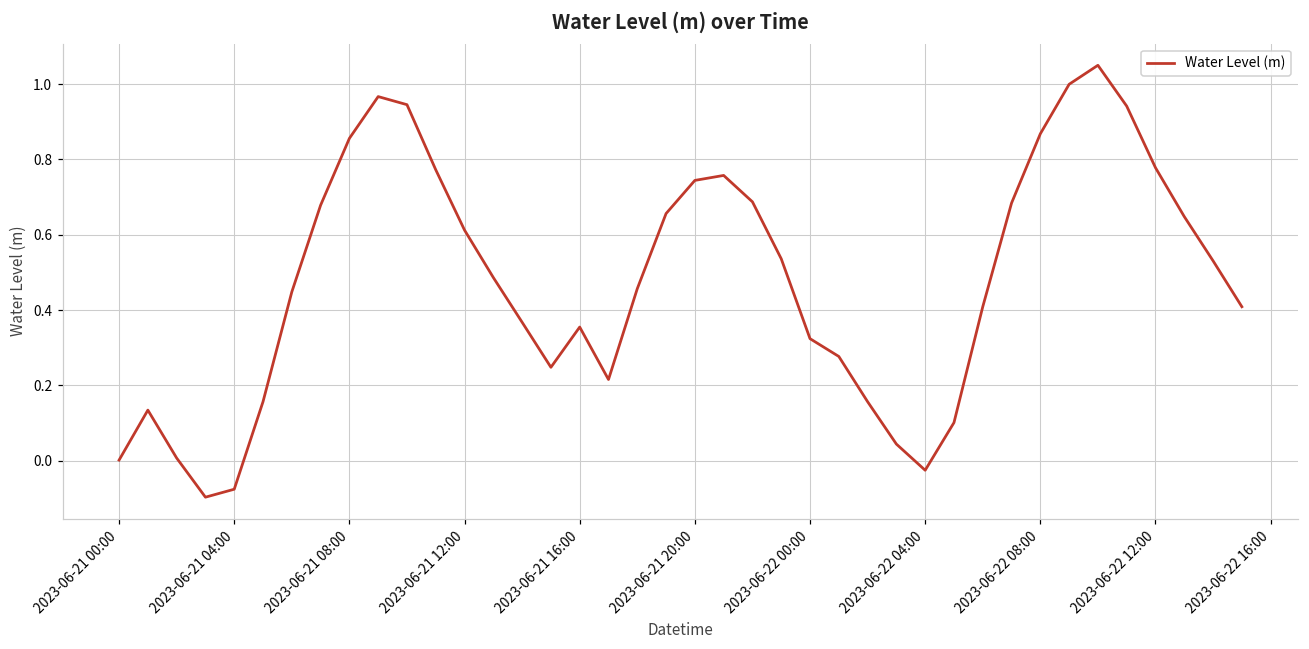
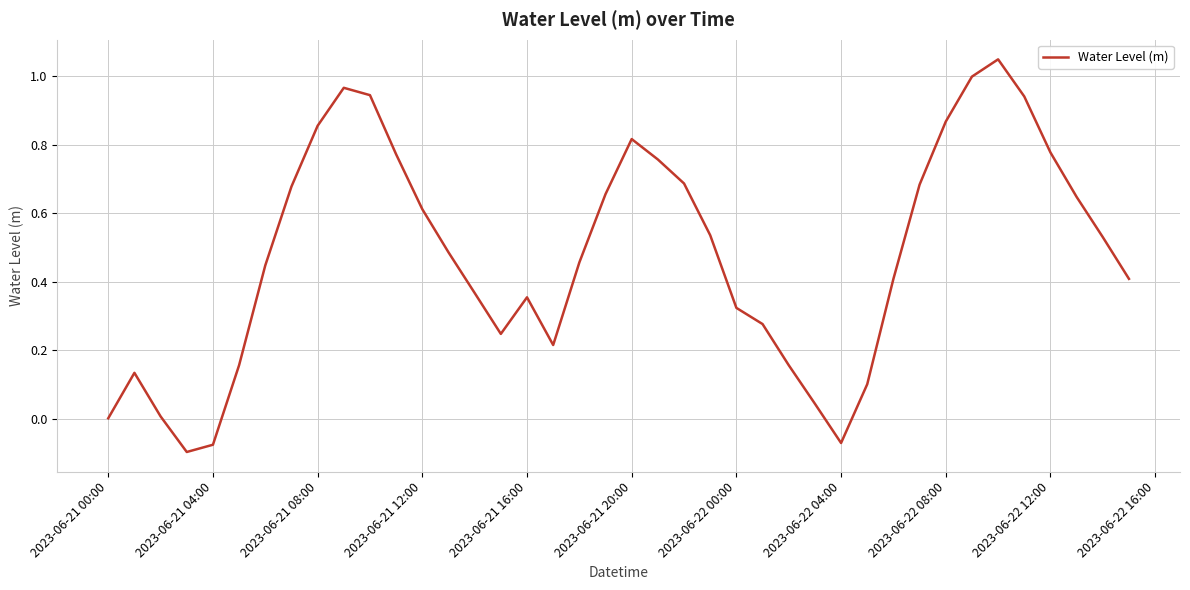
2023-06-21 20:00: 0.74 -> 0.82
2023-06-22 04:00: -0.03 -> -0.07
